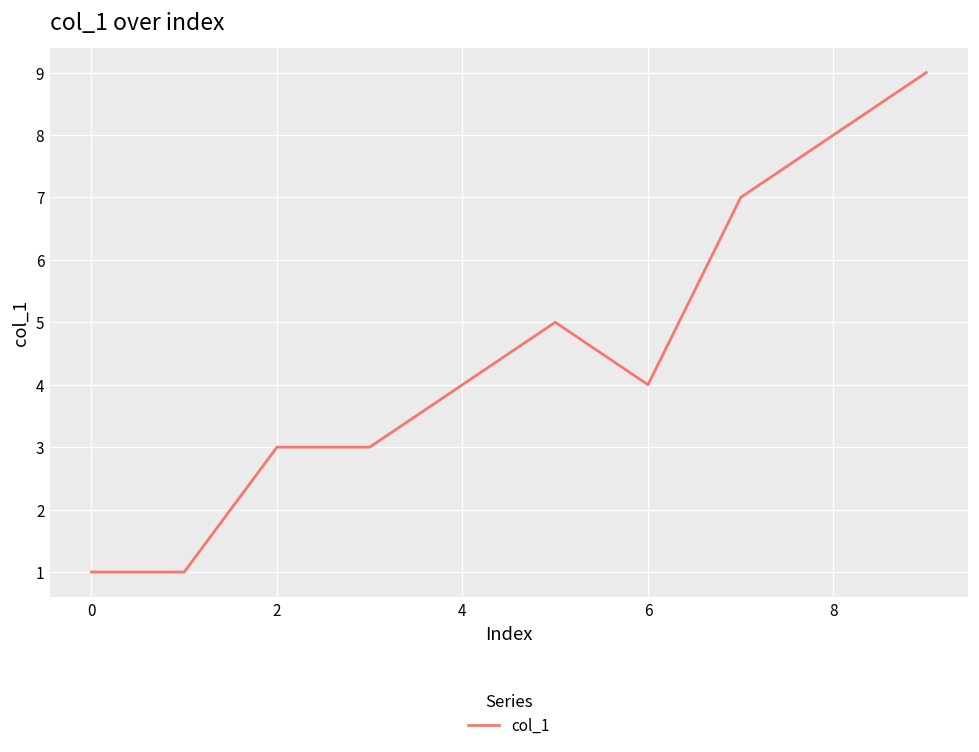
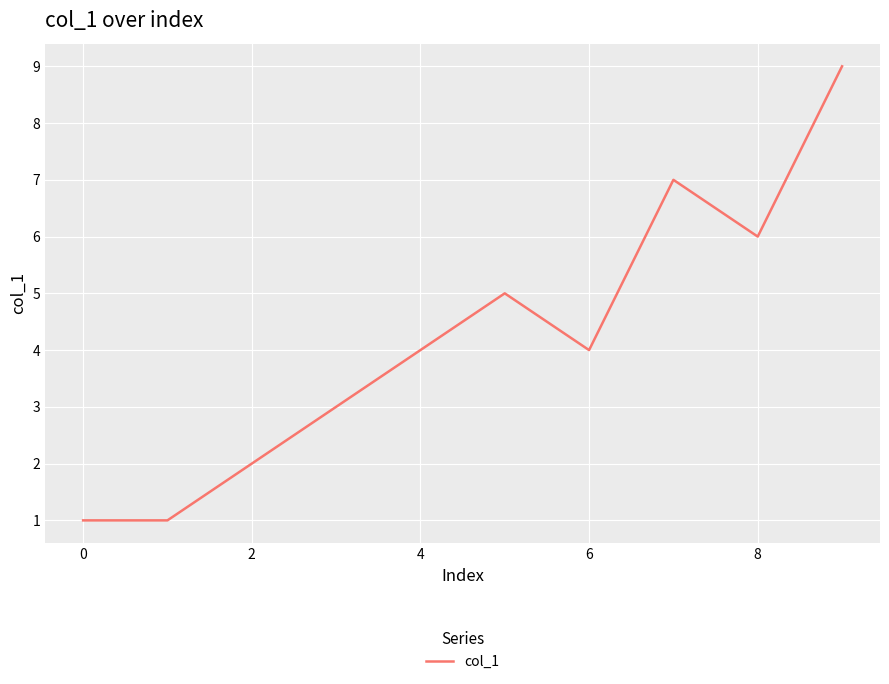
2: 3 -> 2
8: 8 -> 6
